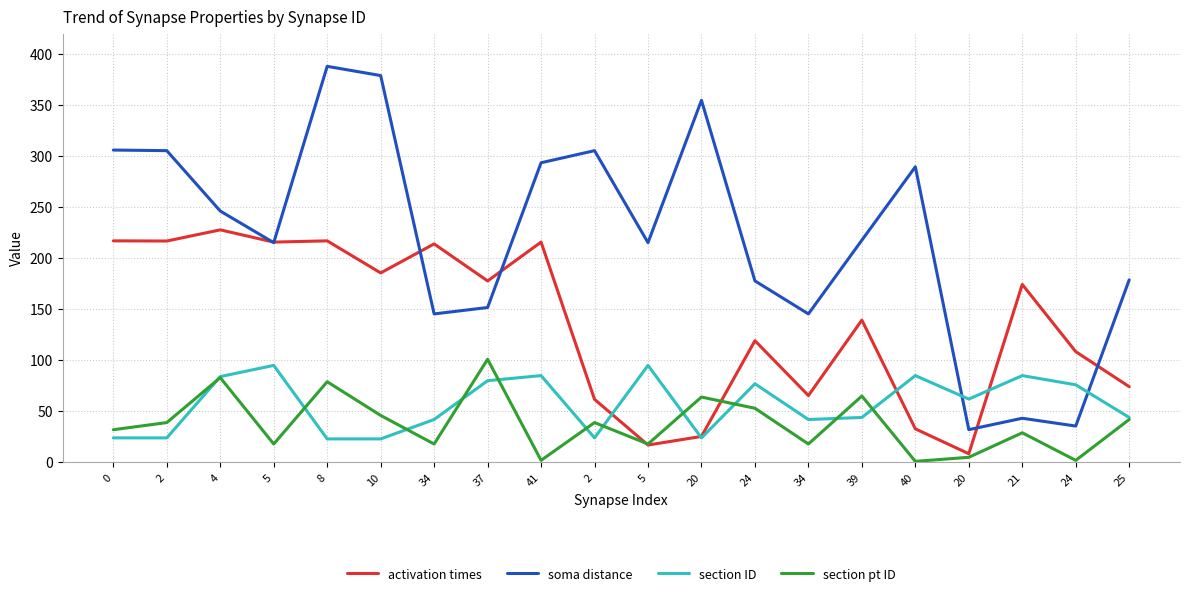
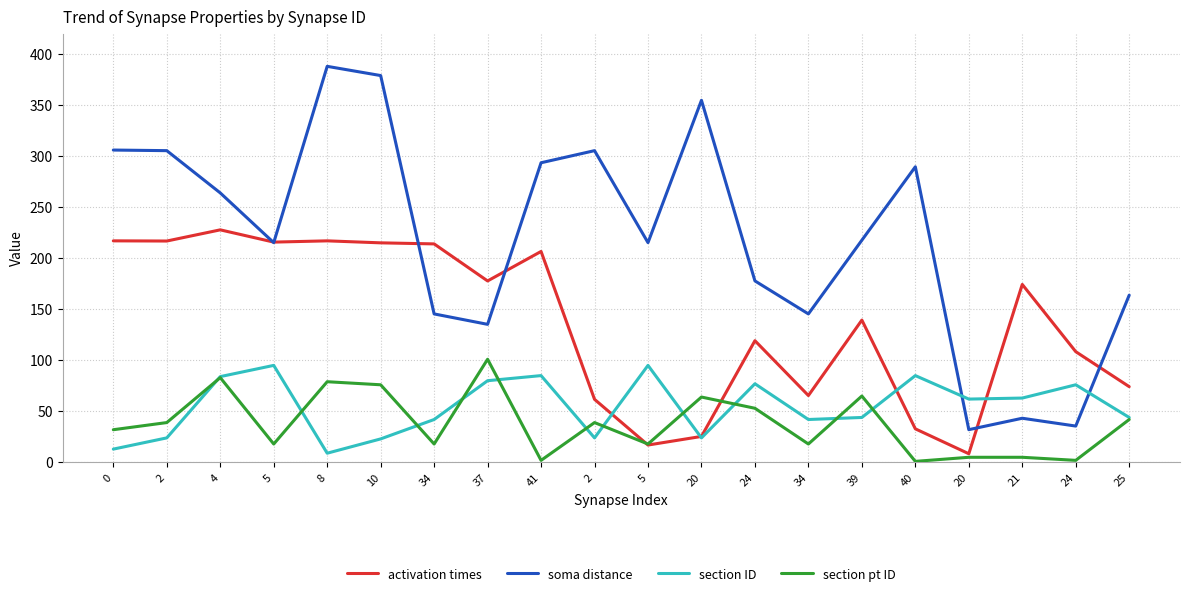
section ID, 0: 24 -> 13
soma distance, 4: 246 -> 264
section ID, 8: 23 -> 9
activation times, 10: 186 -> 215
section pt ID, 10: 46 -> 76
soma distance, 37: 152 -> 135
activation times, 41: 216 -> 207
section ID, 21: 85 -> 63
section pt ID, 21: 29 -> 5
soma distance, 25: 179 -> 164
